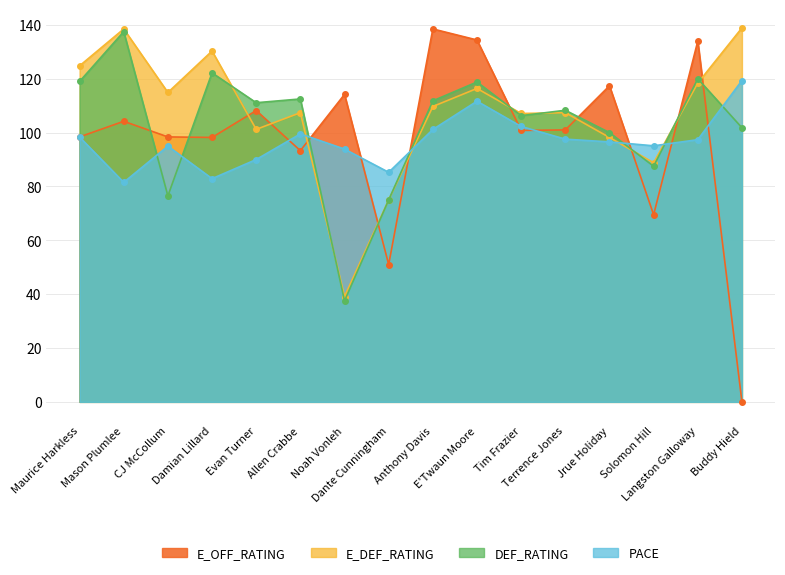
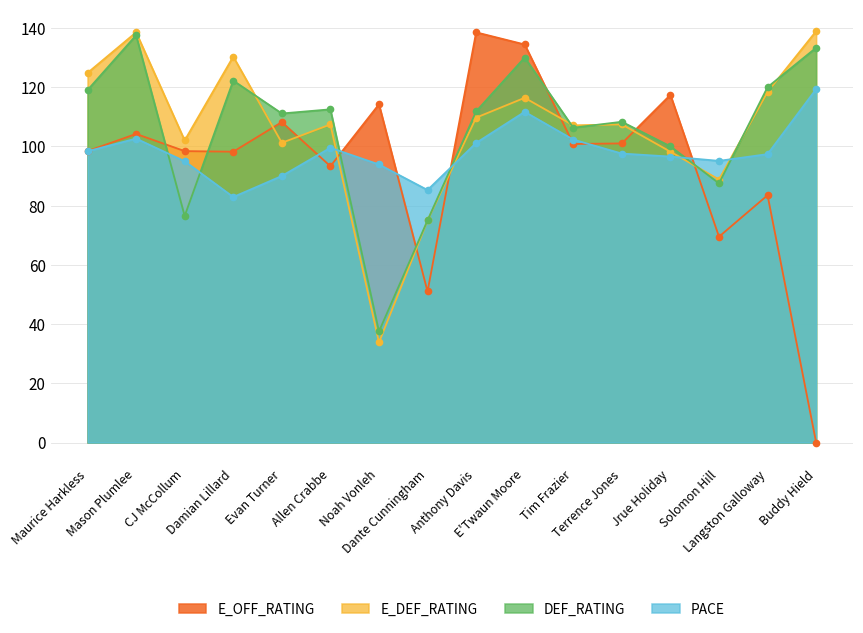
PACE, Mason Plumlee: 82 -> 103
E_DEF_RATING, CJ McCollum: 115 -> 102
E_DEF_RATING, Noah Vonleh: 39 -> 34
DEF_RATING, E'Twaun Moore: 119 -> 130
E_OFF_RATING, Langston Galloway: 134 -> 84
DEF_RATING, Buddy Hield: 102 -> 133
